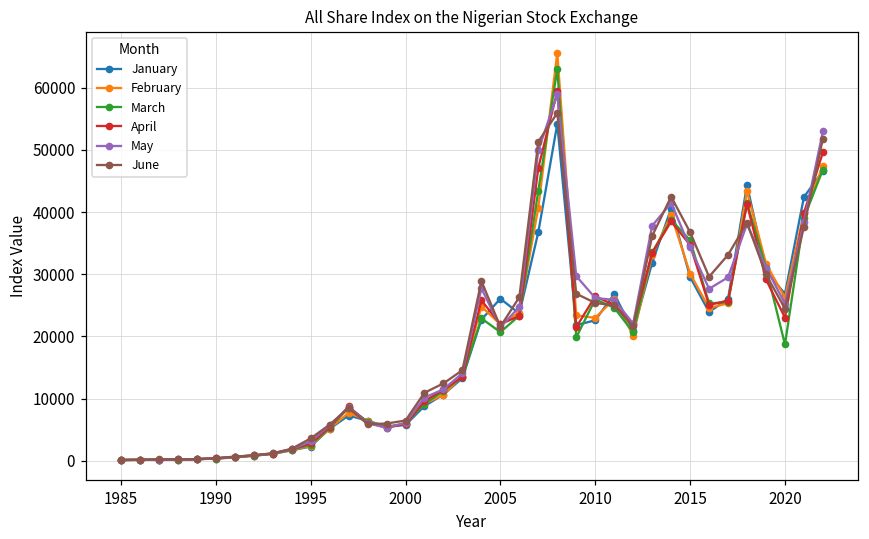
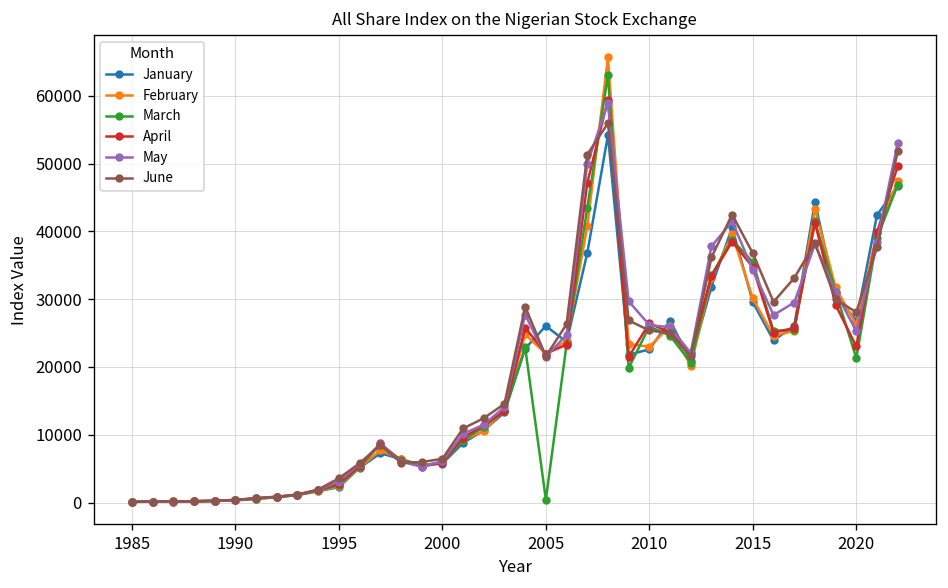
March, 2005: 21000 -> 0
March, 2020: 19000 -> 21000
June, 2020: 24000 -> 28000
